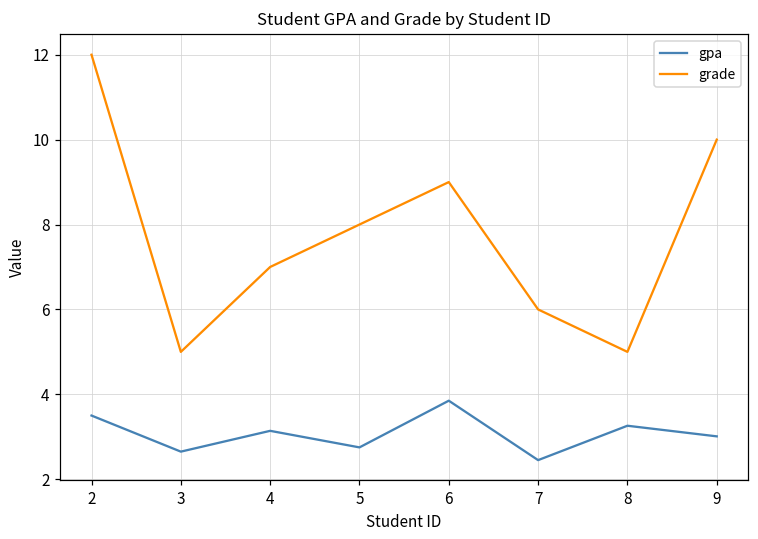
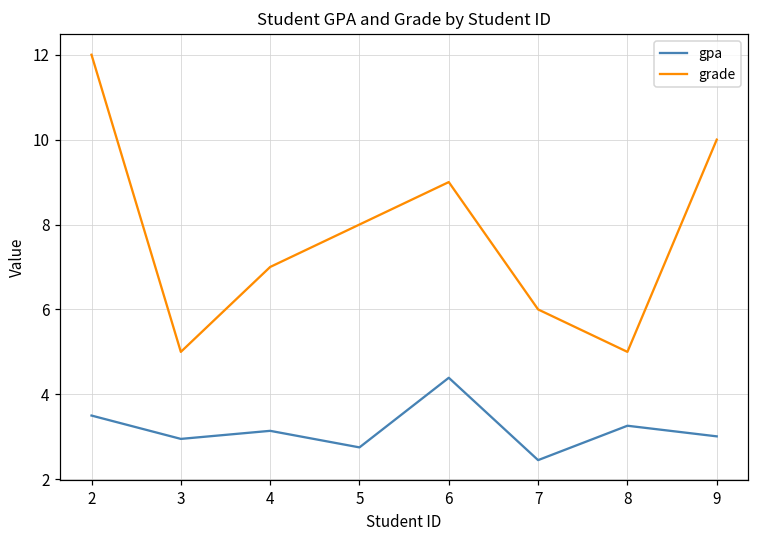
gpa, 3: 2.7 -> 3.0
gpa, 6: 3.9 -> 4.4
